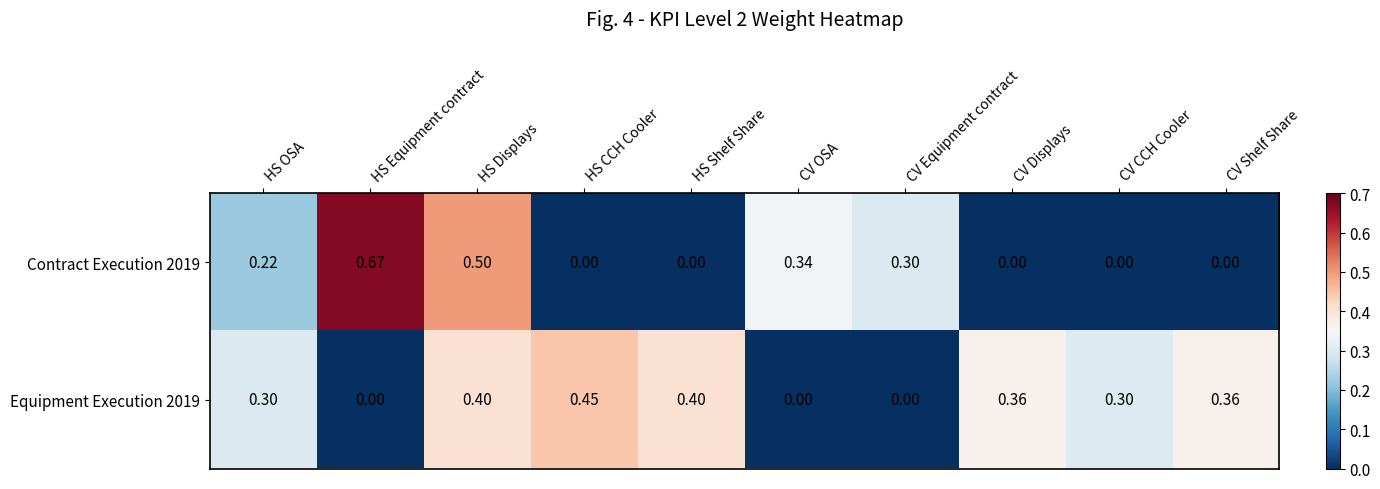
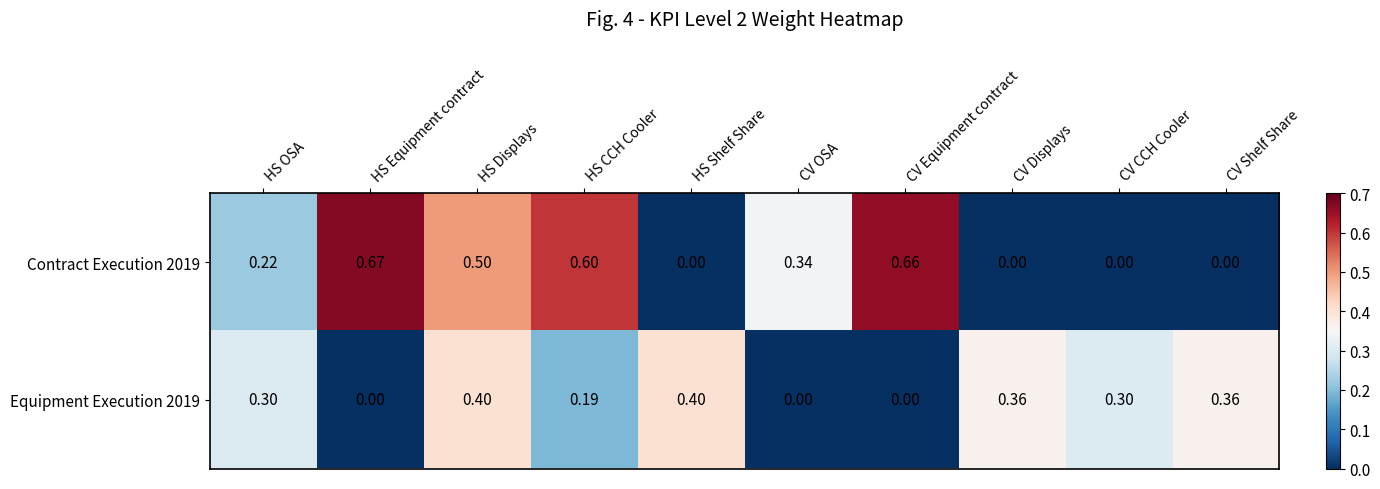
Contract Execution 2019, HS CCH Cooler: 0.00 -> 0.60
Contract Execution 2019, CV Equipment contract: 0.30 -> 0.66
Equipment Execution 2019, HS CCH Cooler: 0.45 -> 0.19
